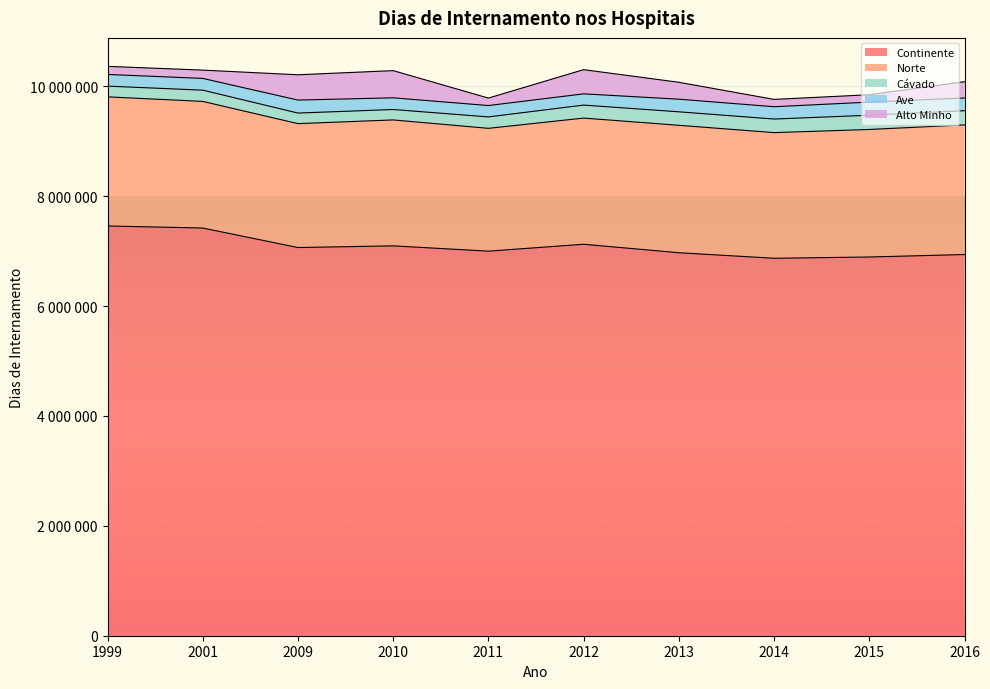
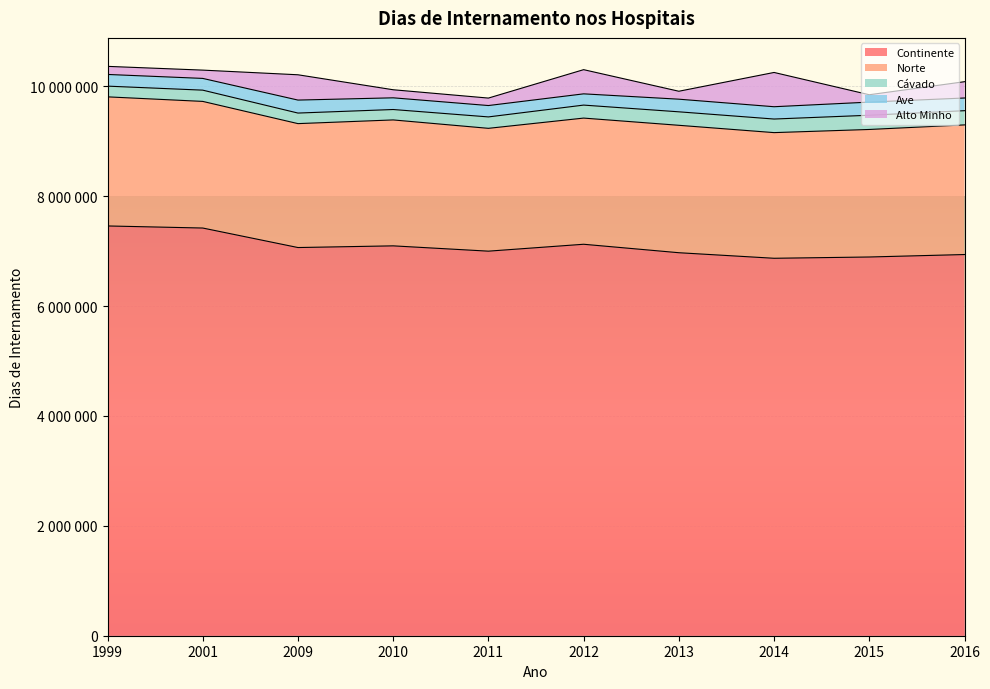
Alto Minho, 2010: 500000 -> 100000
Alto Minho, 2013: 300000 -> 100000
Alto Minho, 2014: 100000 -> 600000
